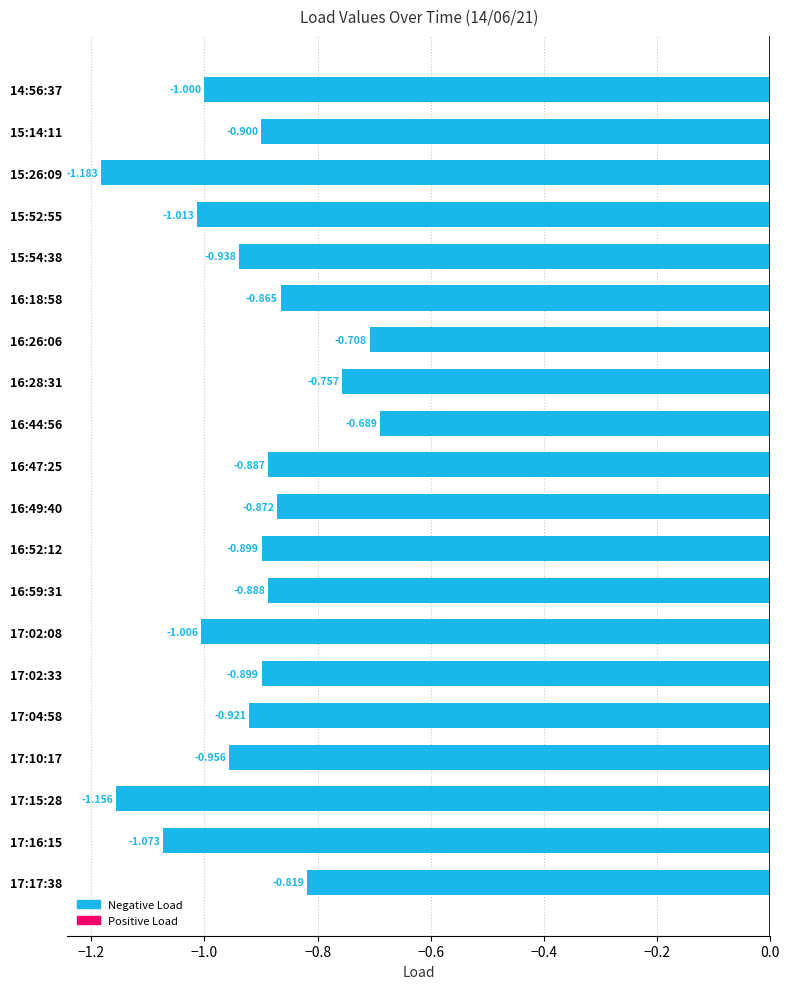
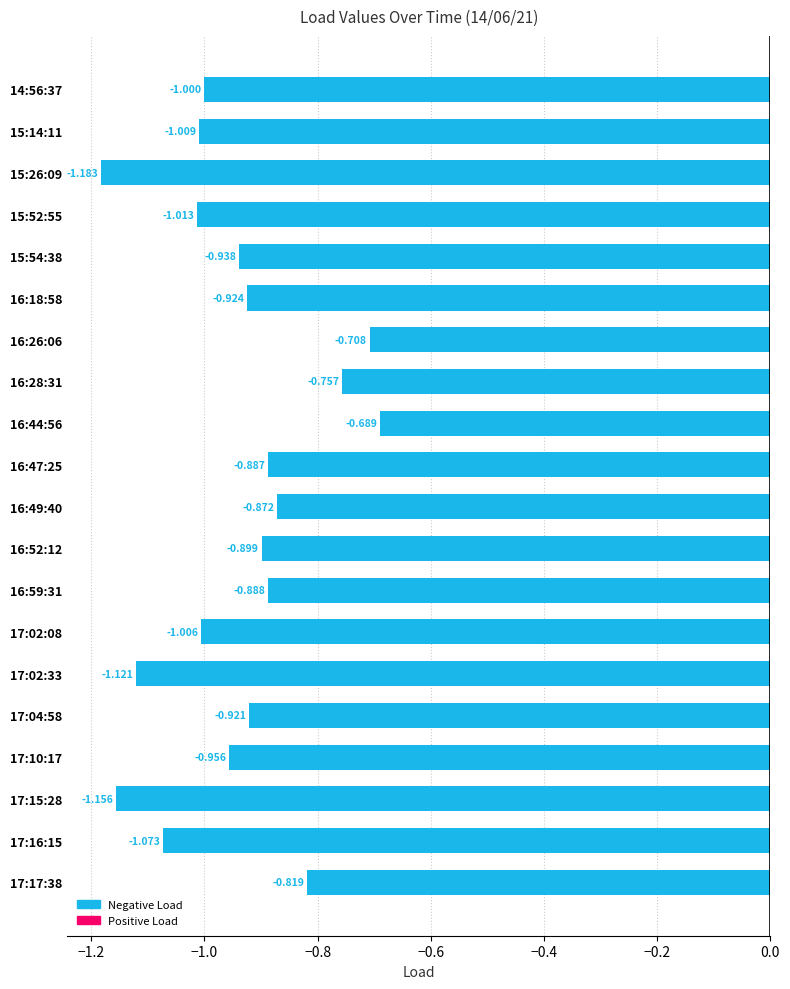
15:14:11: -0.900 -> -1.009
16:18:58: -0.865 -> -0.924
17:02:33: -0.899 -> -1.121
